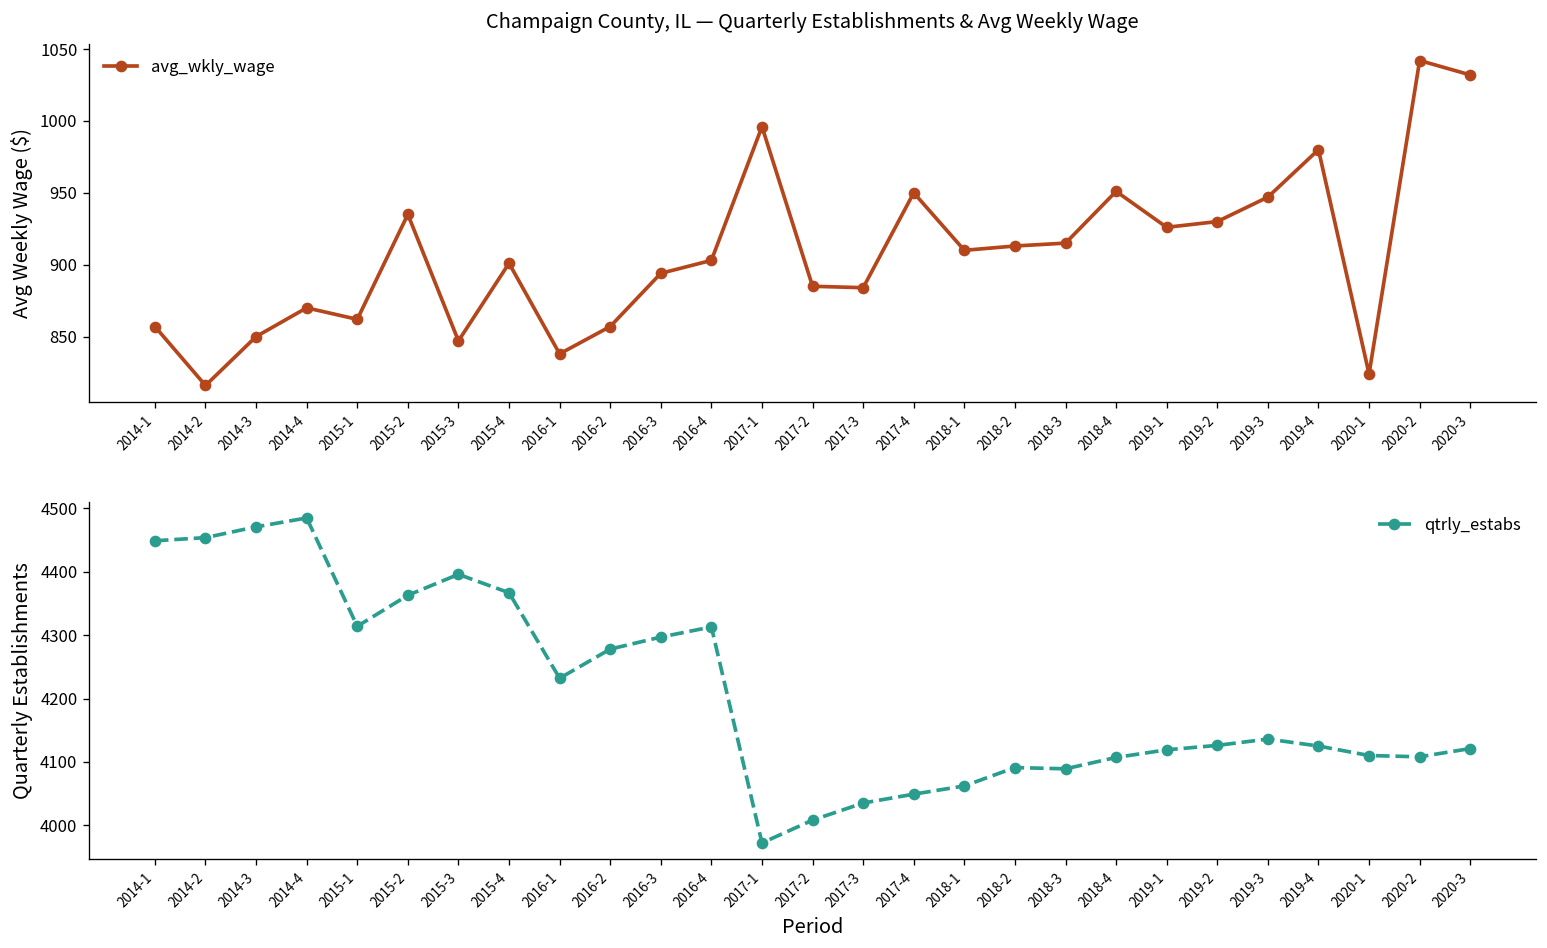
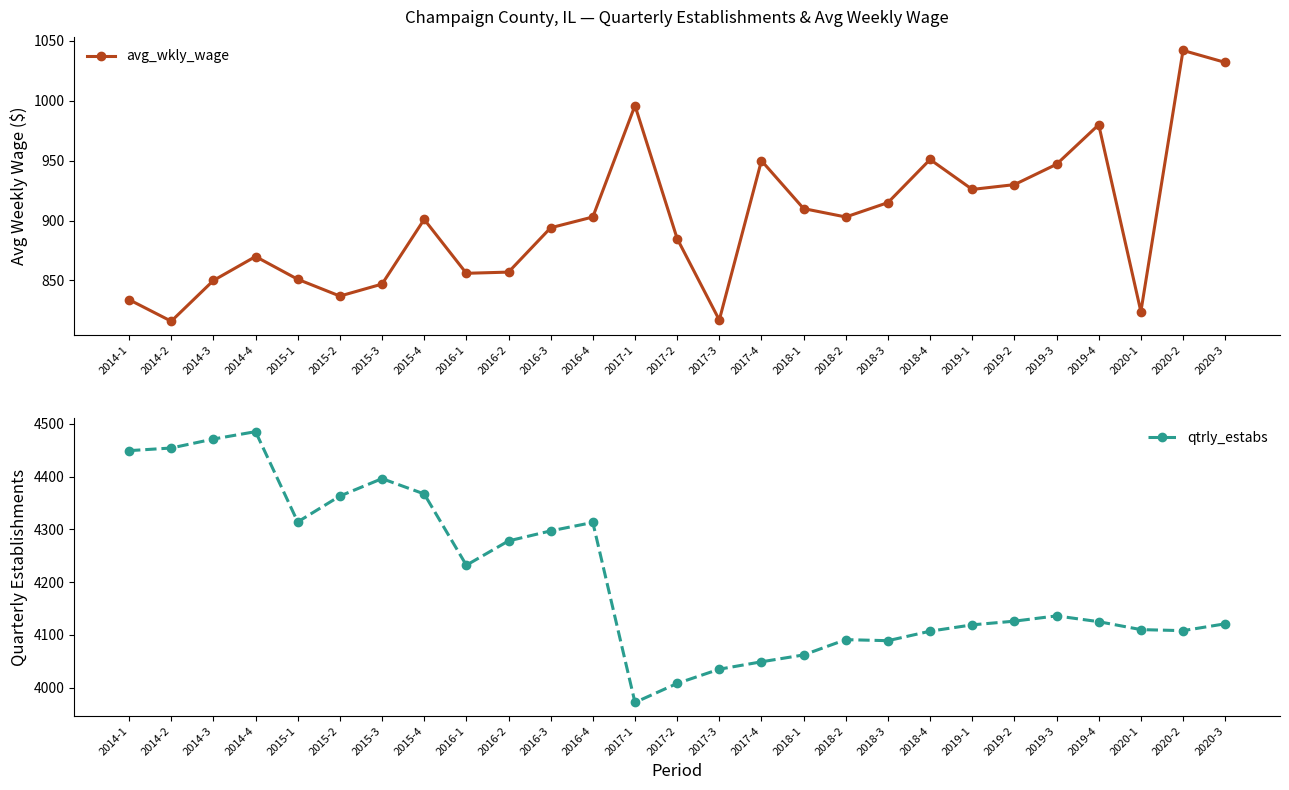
Champaign County, IL — Quarterly Establishments & Avg Weekly Wage, 2014-1: 857 -> 834
Champaign County, IL — Quarterly Establishments & Avg Weekly Wage, 2015-1: 862 -> 851
Champaign County, IL — Quarterly Establishments & Avg Weekly Wage, 2015-2: 935 -> 837
Champaign County, IL — Quarterly Establishments & Avg Weekly Wage, 2016-1: 838 -> 856
Champaign County, IL — Quarterly Establishments & Avg Weekly Wage, 2017-3: 884 -> 817
Champaign County, IL — Quarterly Establishments & Avg Weekly Wage, 2018-2: 913 -> 903
